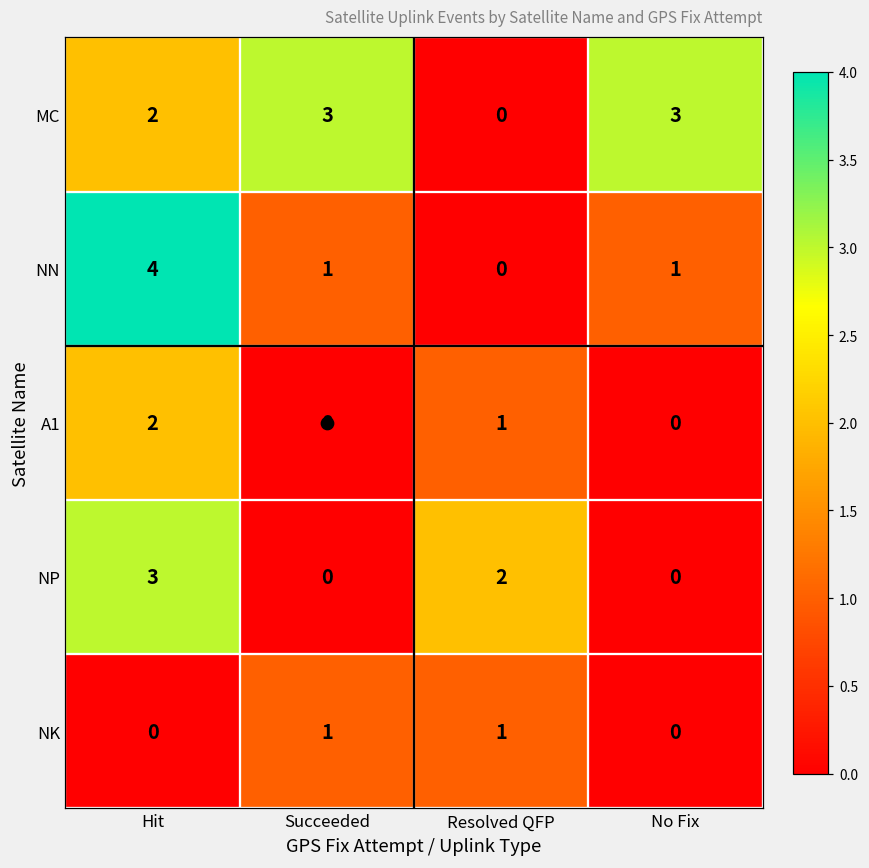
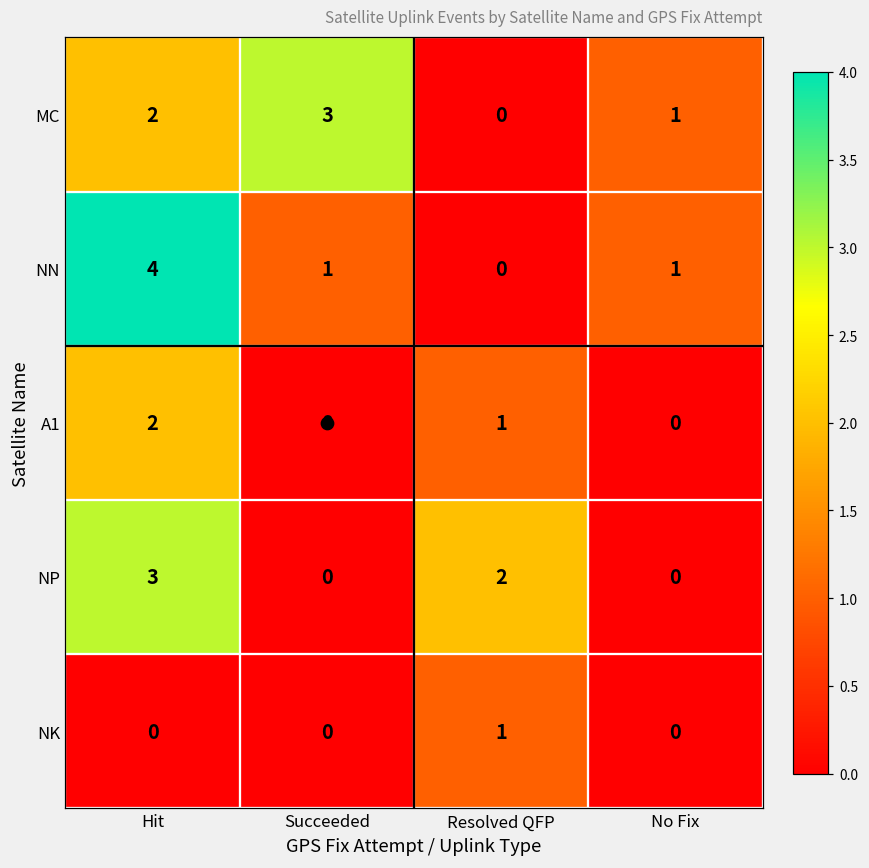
MC, No Fix: 3 -> 1
NK, Succeeded: 1 -> 0
